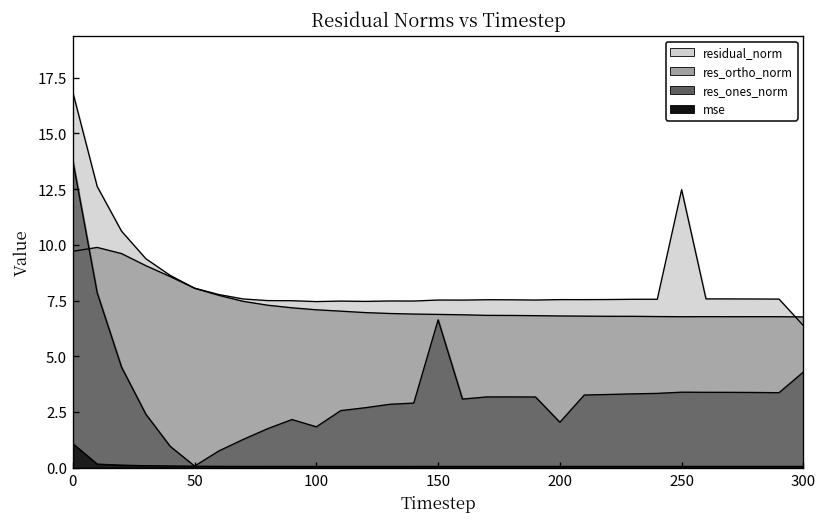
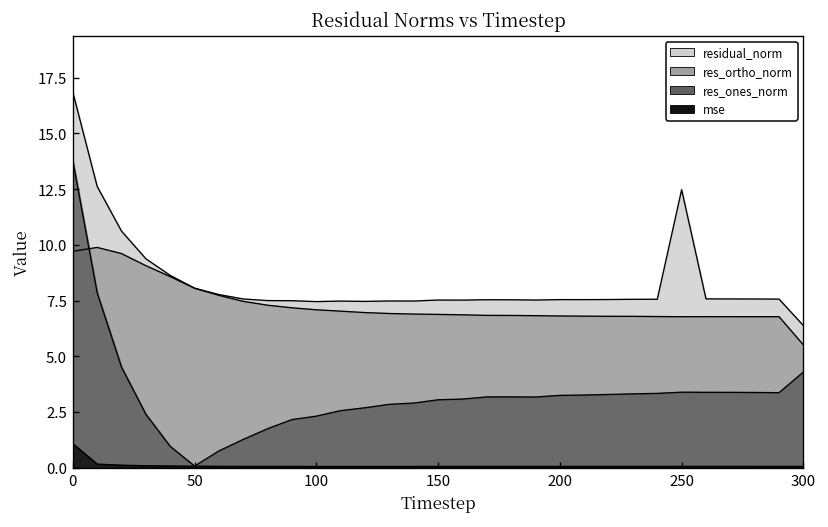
res_ones_norm, 100: 1.8 -> 2.3
res_ones_norm, 150: 6.6 -> 3.0
res_ones_norm, 200: 2.0 -> 3.2
res_ortho_norm, 300: 6.8 -> 5.5
